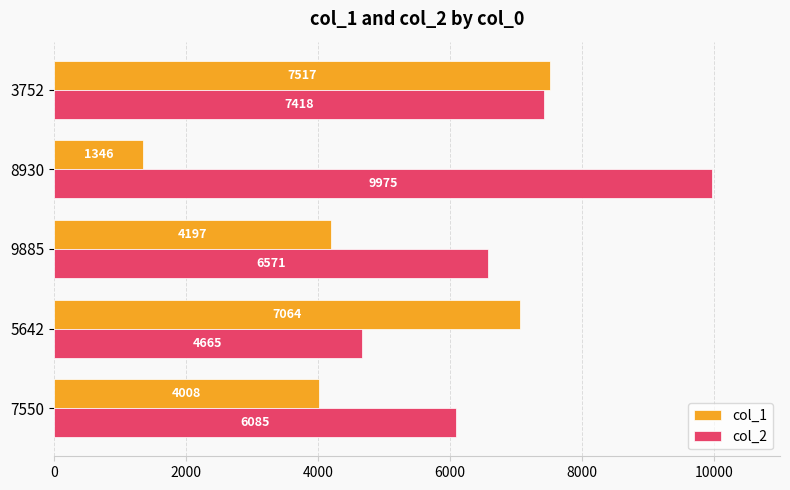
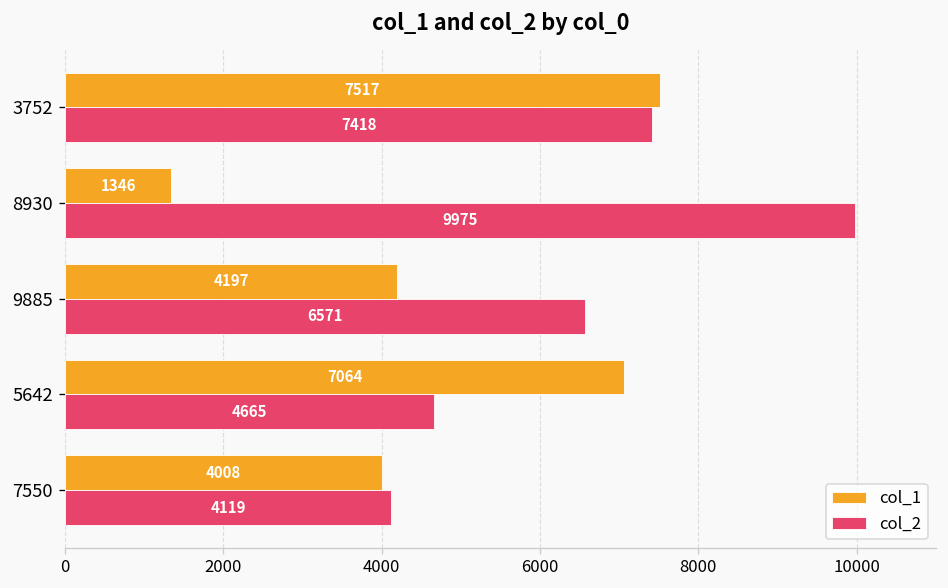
col_2, 7550: 6085 -> 4119
